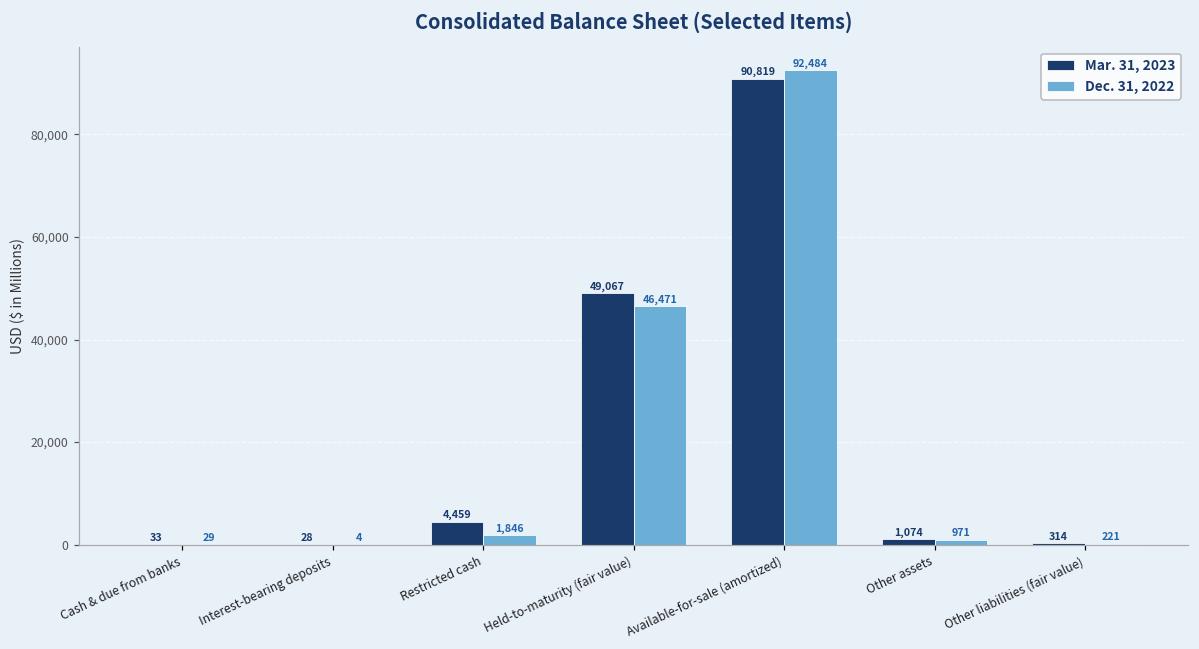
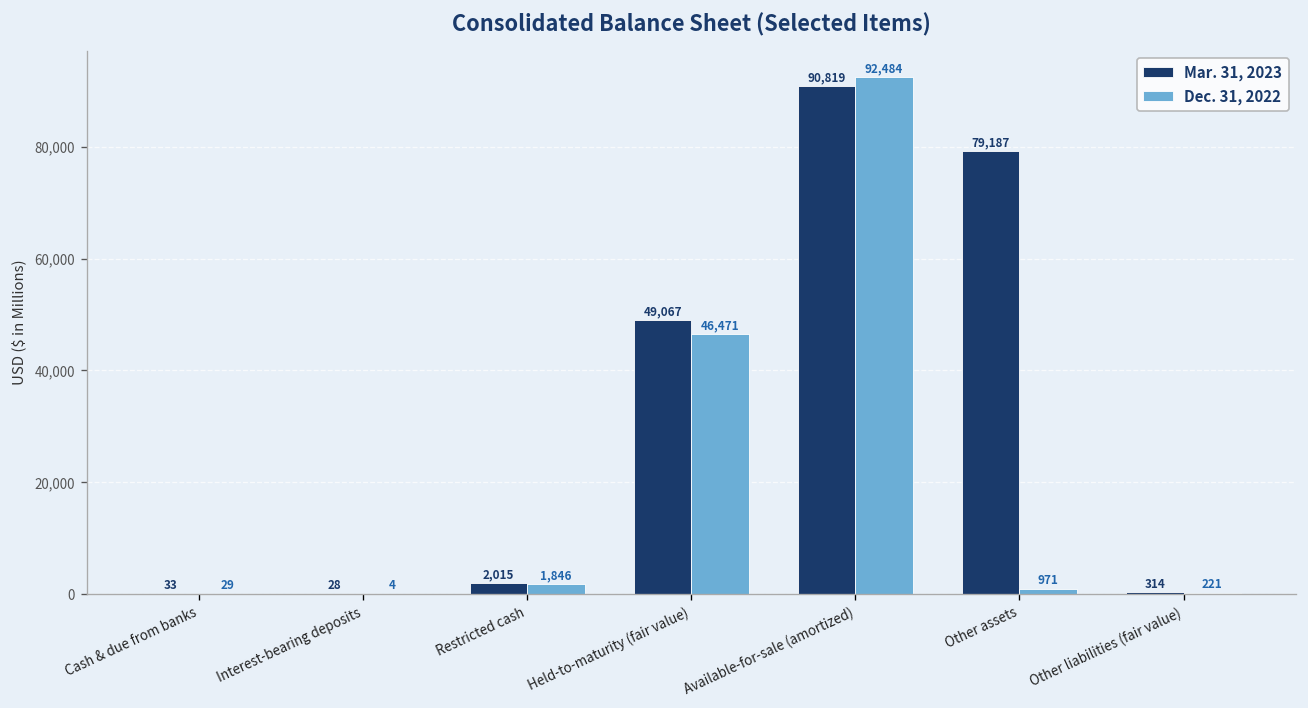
Mar. 31, 2023, Restricted cash: 4,459 -> 2,015
Mar. 31, 2023, Other assets: 1,074 -> 79,187
